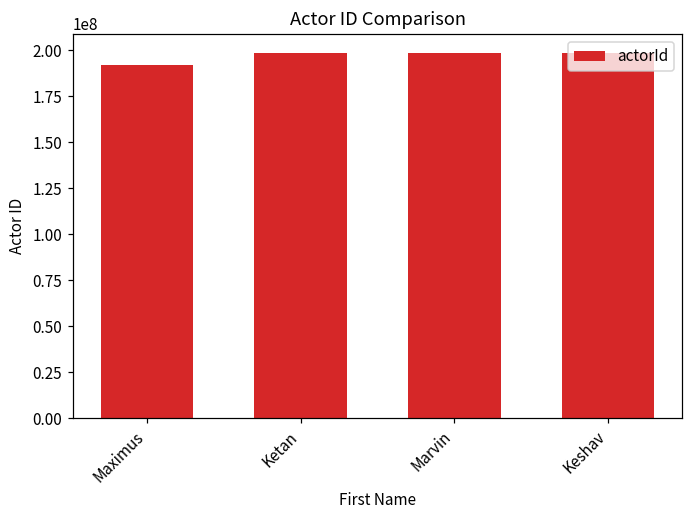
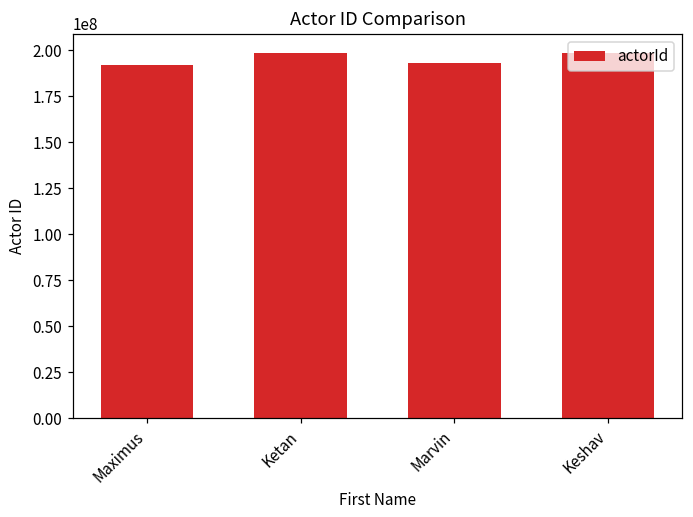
Marvin: 198000000 -> 193000000
